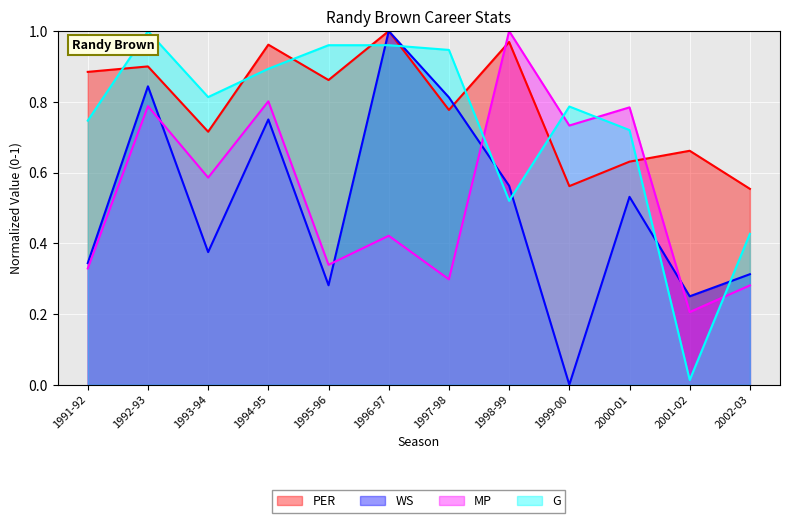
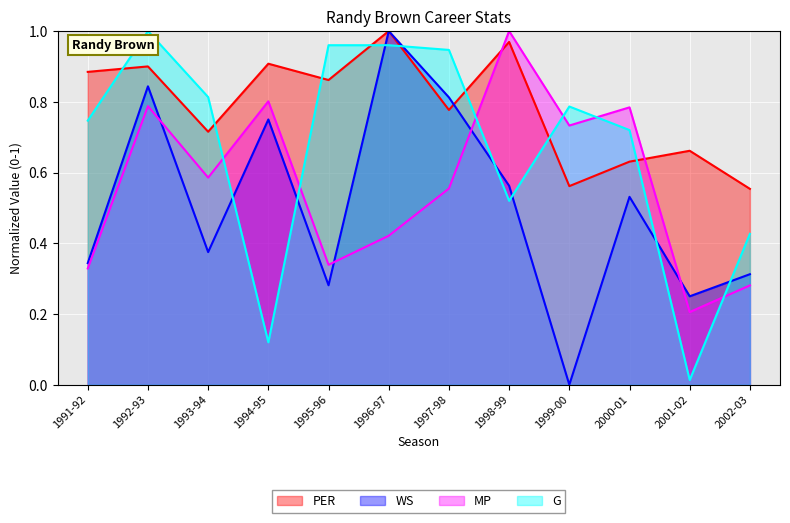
PER, 1994-95: 0.96 -> 0.91
G, 1994-95: 0.89 -> 0.12
MP, 1997-98: 0.30 -> 0.55
